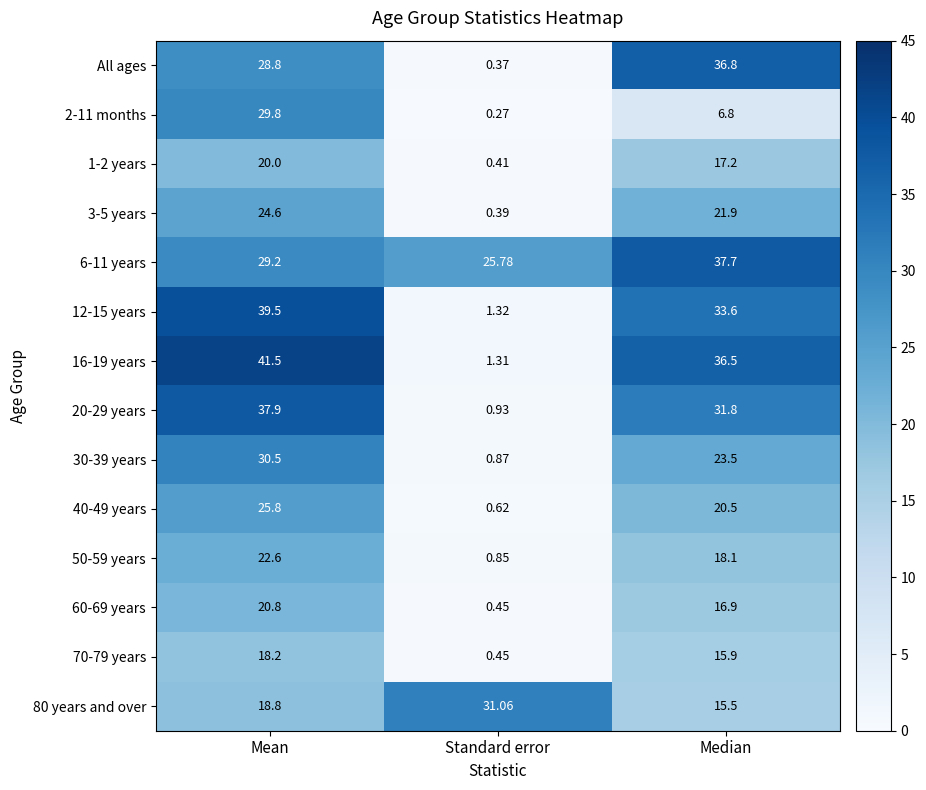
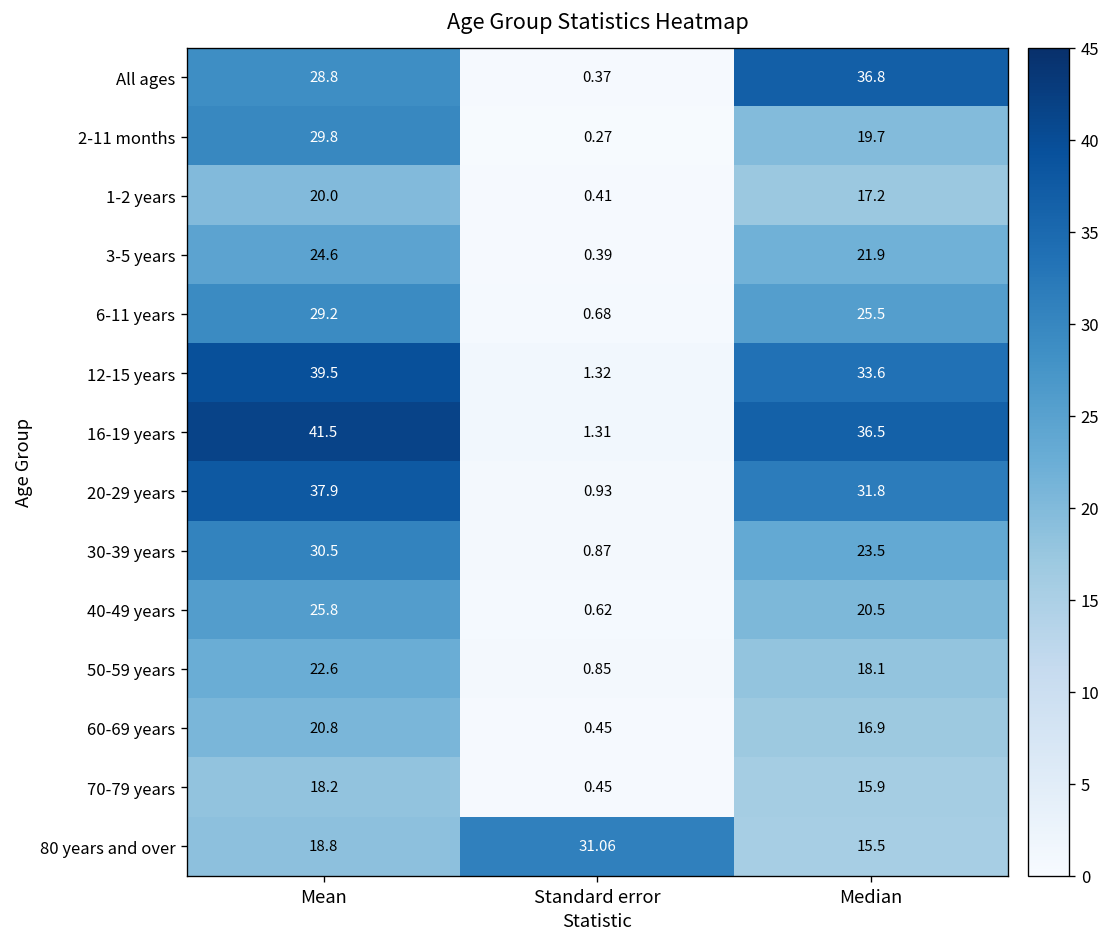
2-11 months, Median: 6.8 -> 19.7
6-11 years, Standard error: 25.78 -> 0.68
6-11 years, Median: 37.7 -> 25.5
